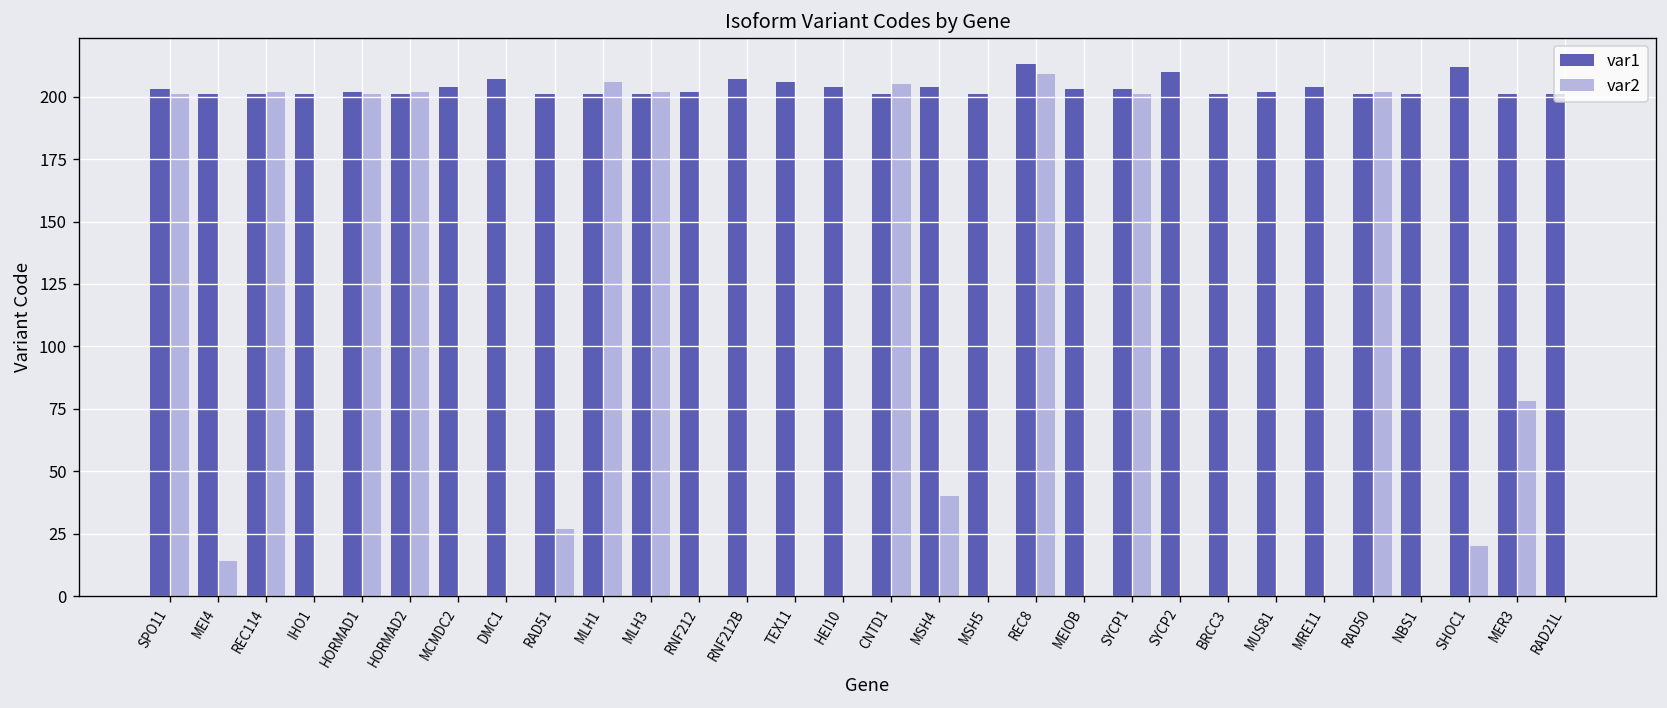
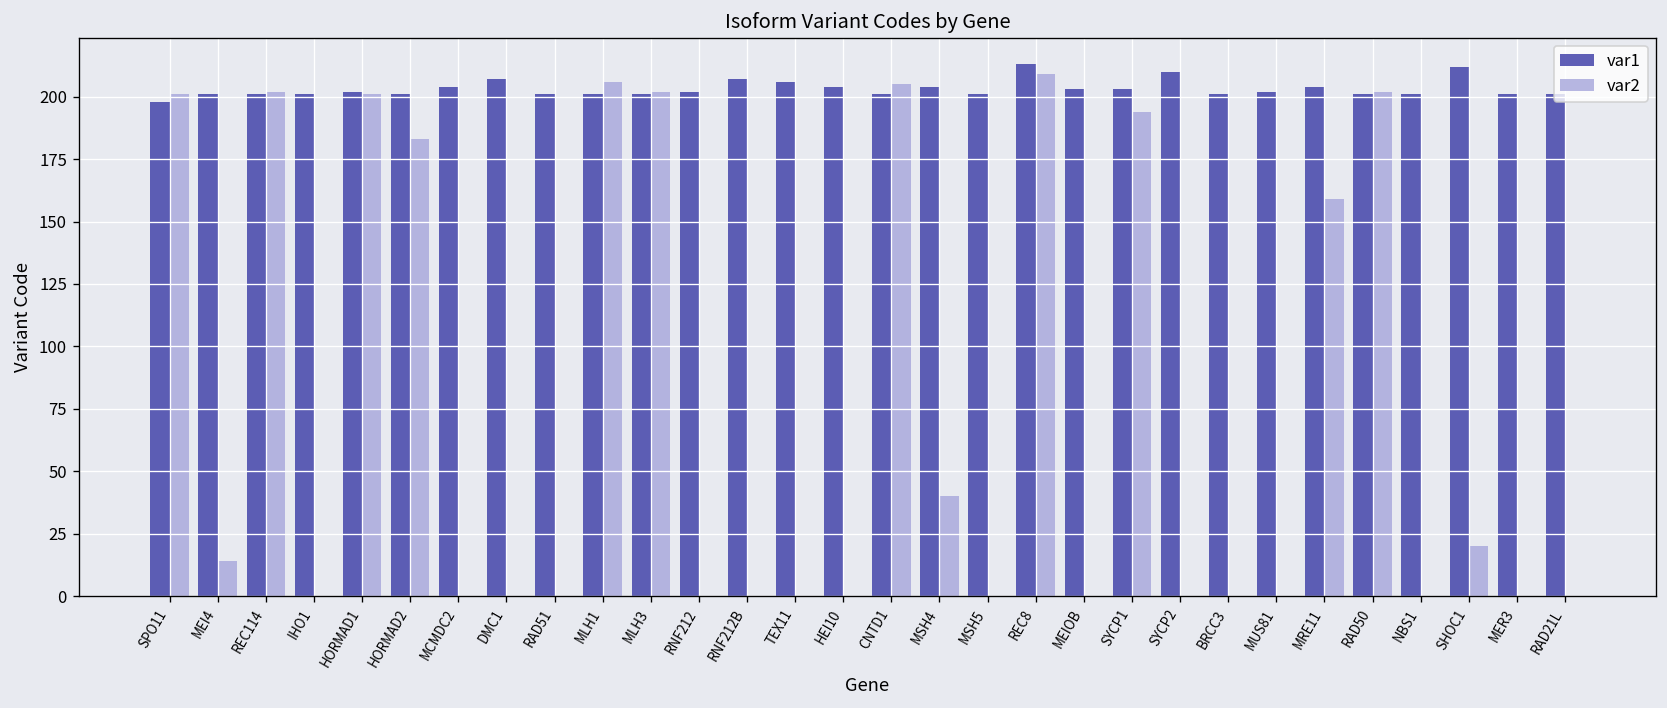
var1, SPO11: 203 -> 198
var2, HORMAD2: 202 -> 183
var2, RAD51: 27 -> 0
var2, SYCP1: 201 -> 194
var2, MRE11: 0 -> 159
var2, MER3: 78 -> 0
